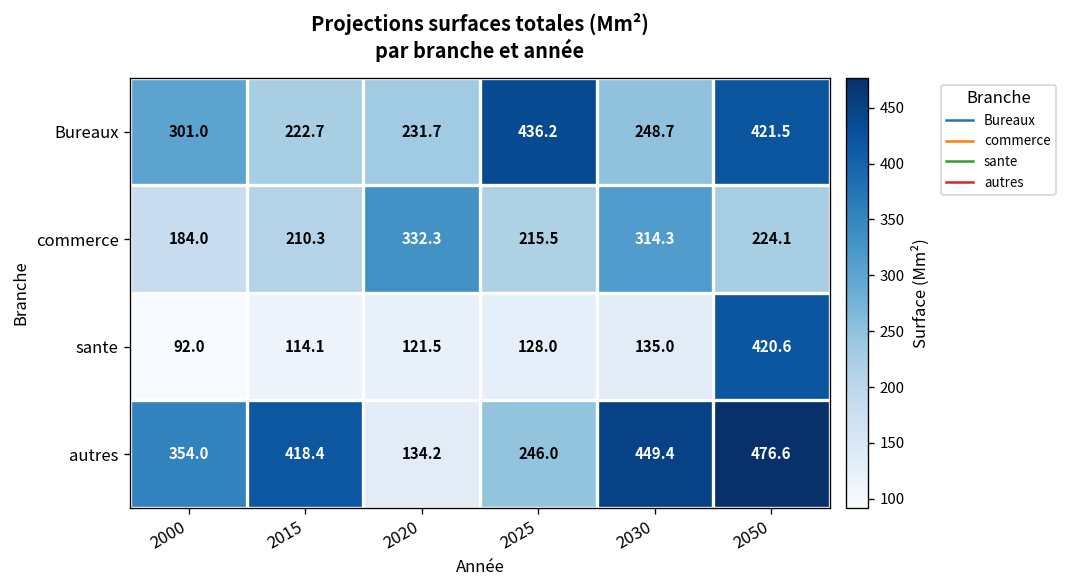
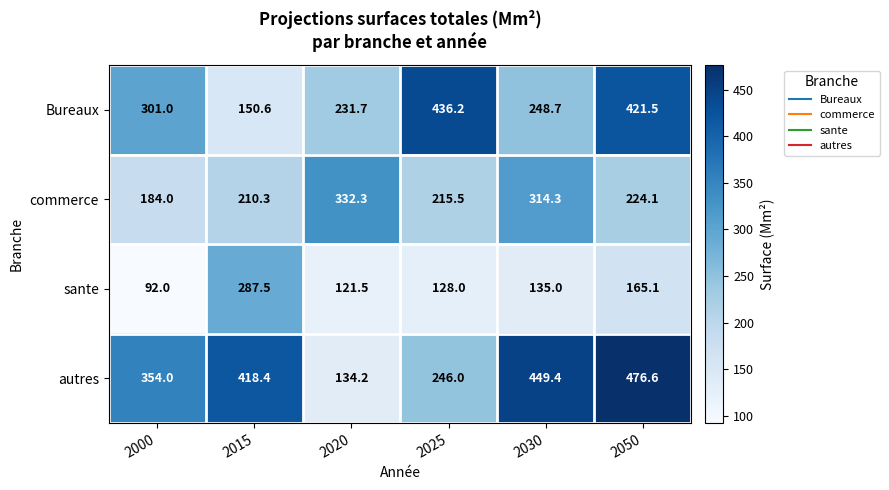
Bureaux, 2015: 222.7 -> 150.6
sante, 2015: 114.1 -> 287.5
sante, 2050: 420.6 -> 165.1
